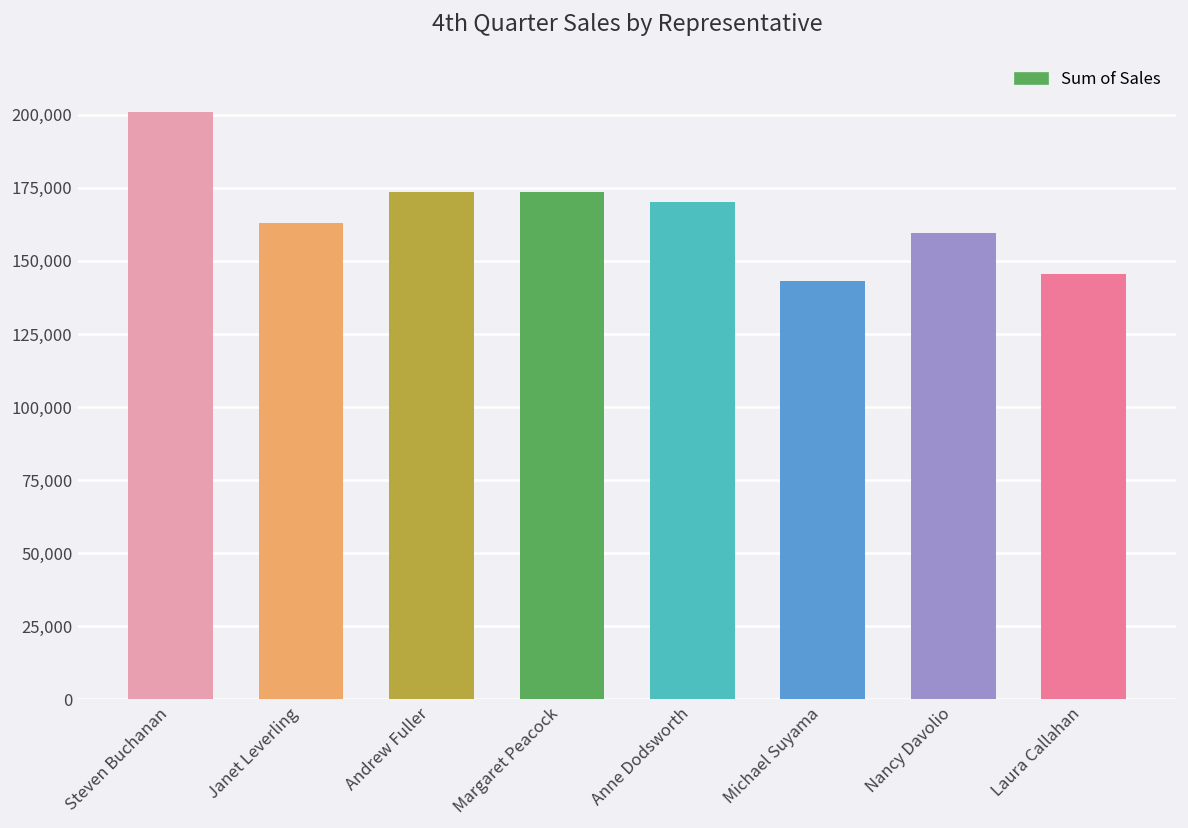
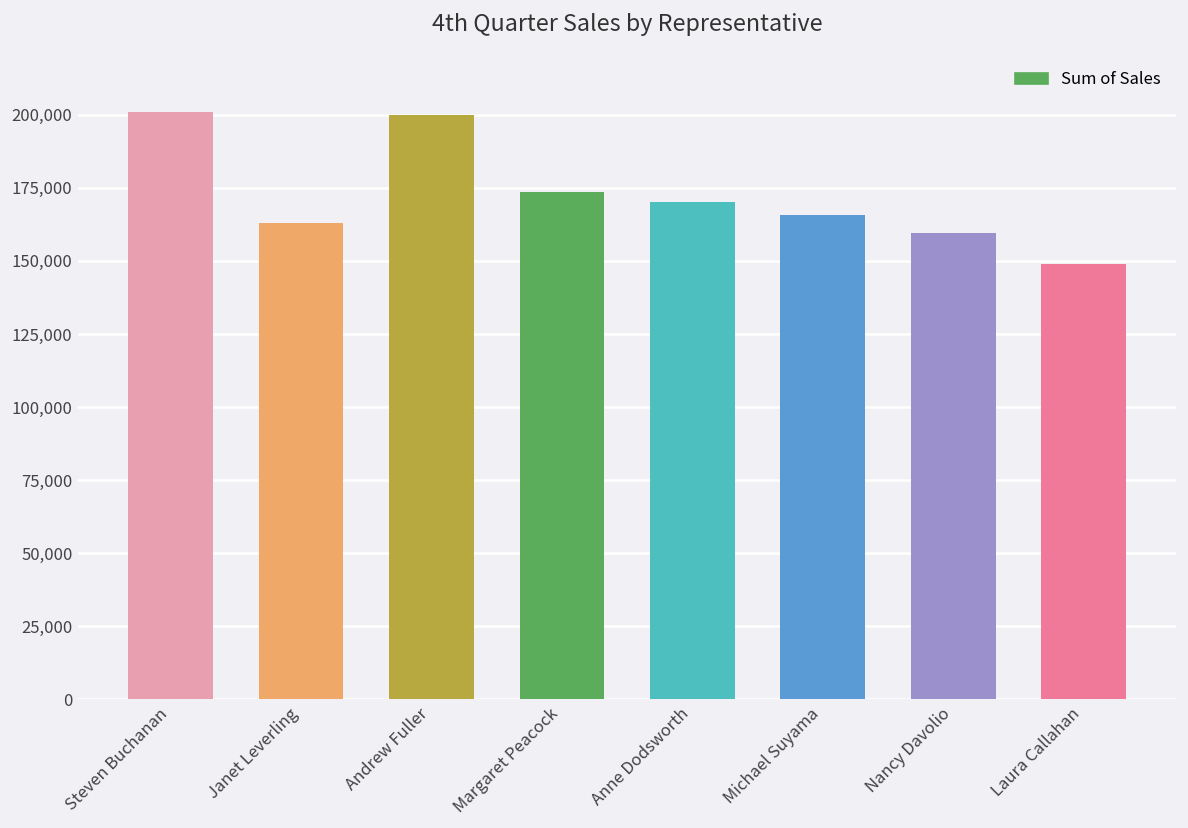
Andrew Fuller: 174,000 -> 200,000
Michael Suyama: 143,000 -> 166,000
Laura Callahan: 145,000 -> 149,000
